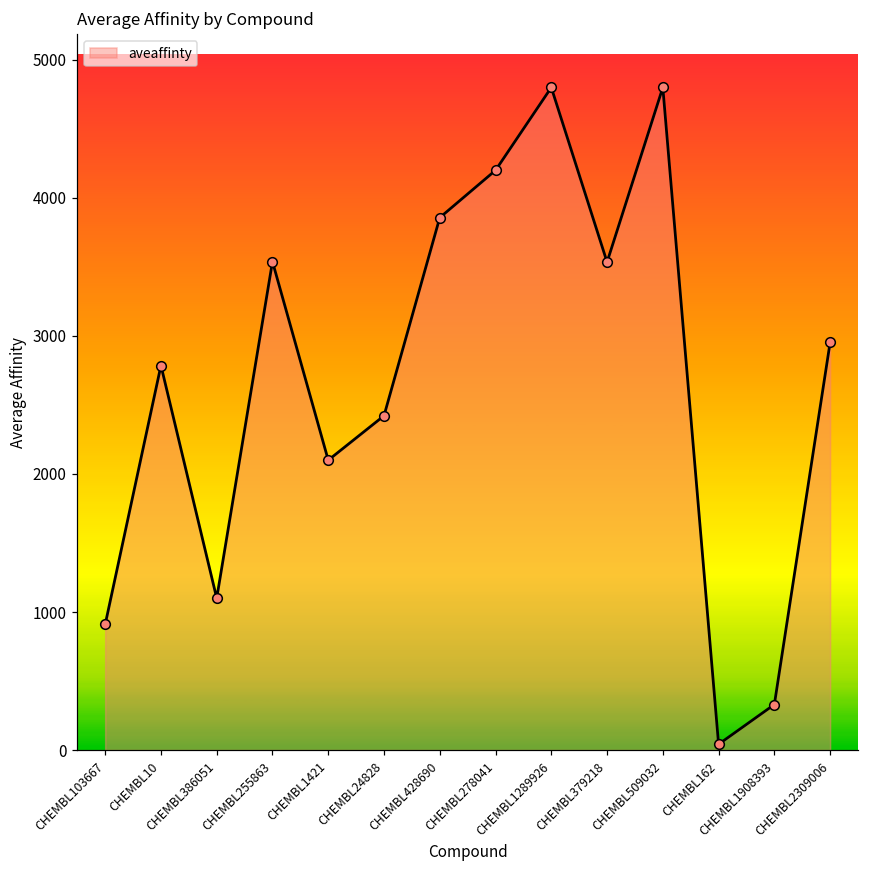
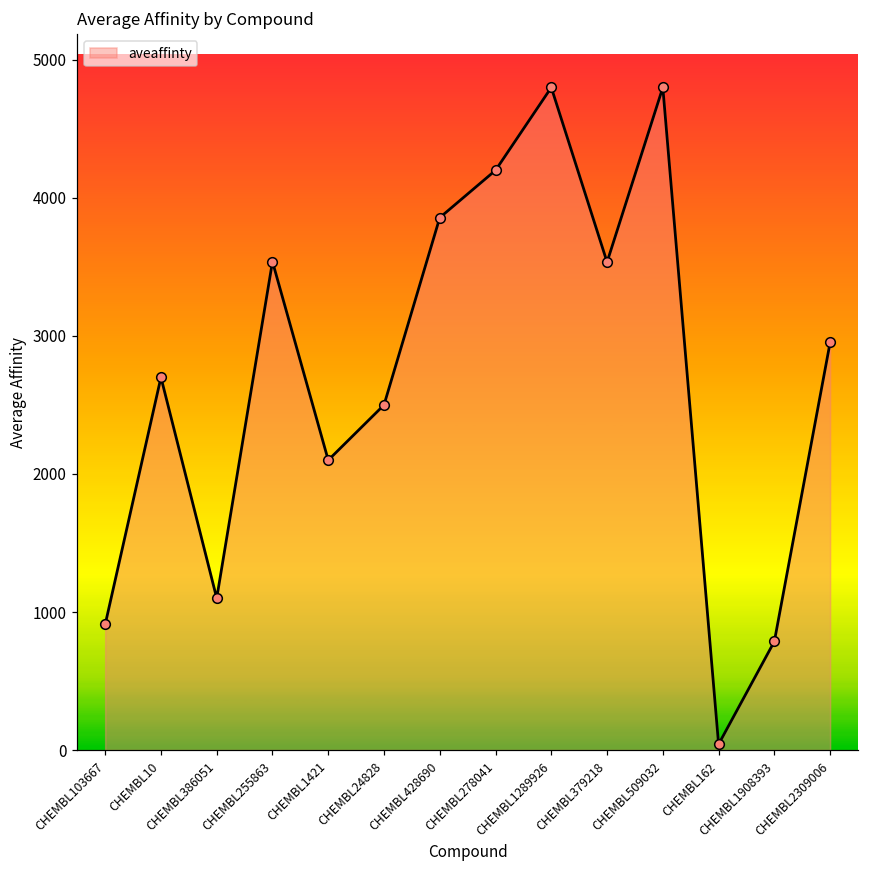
CHEMBL10: 2790 -> 2700
CHEMBL24828: 2420 -> 2500
CHEMBL1908393: 330 -> 790
